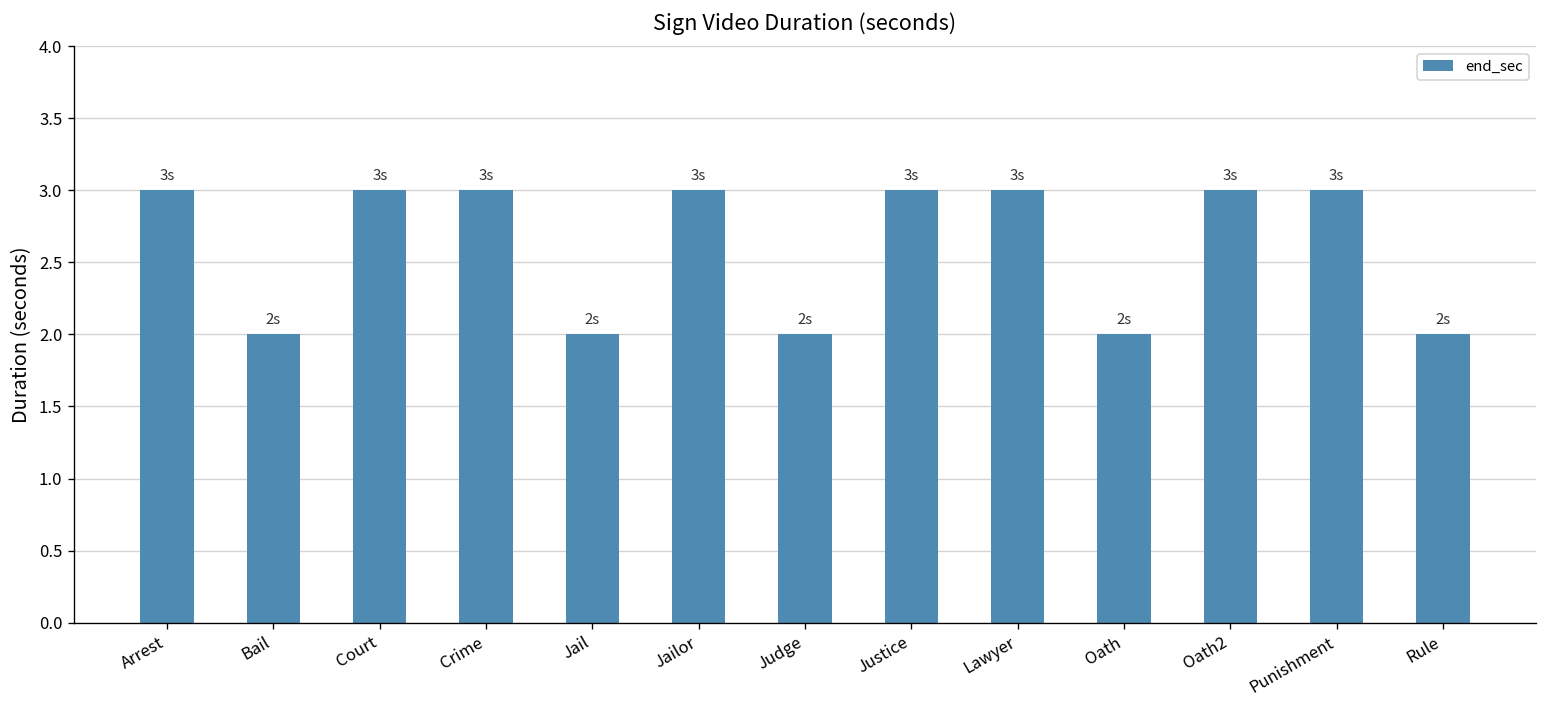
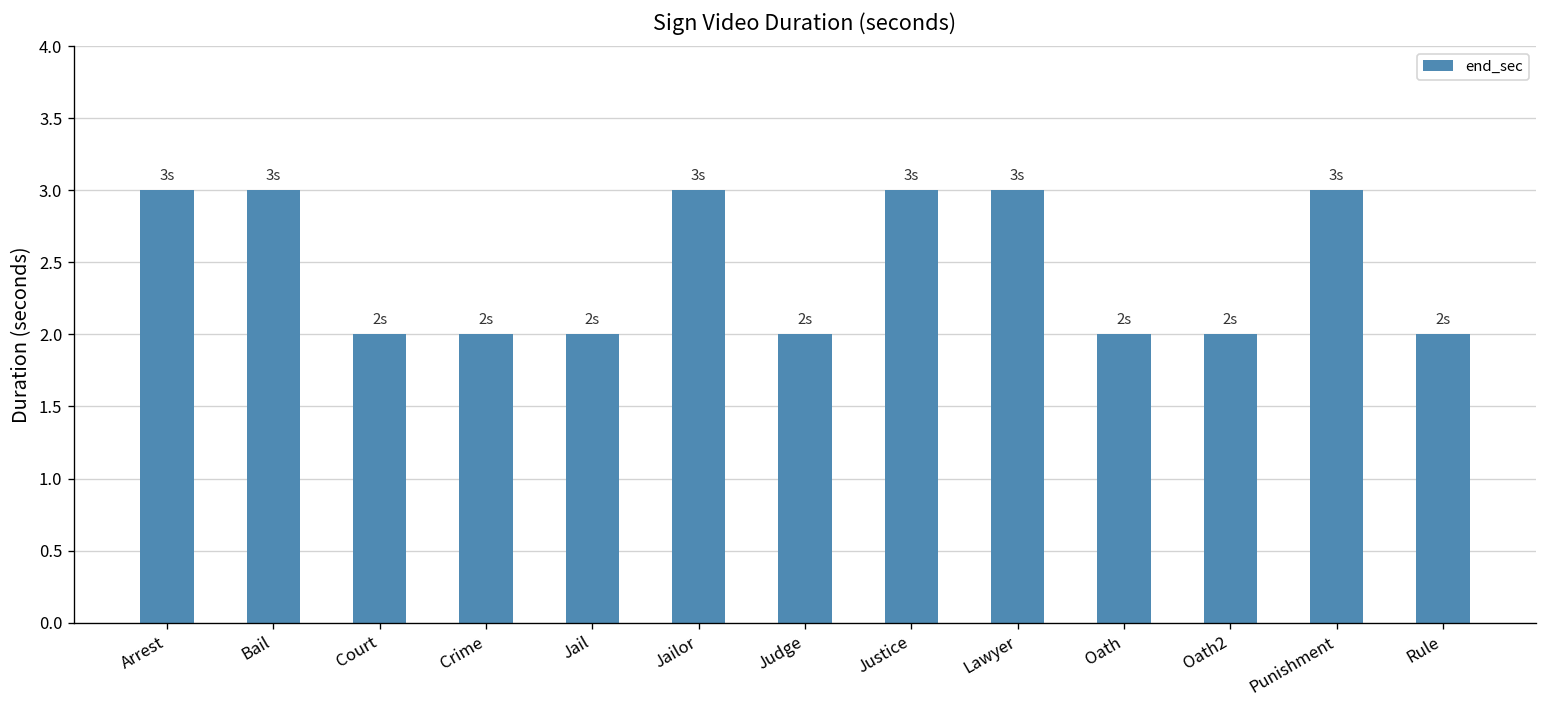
Bail: 2s -> 3s
Court: 3s -> 2s
Crime: 3s -> 2s
Oath2: 3s -> 2s
